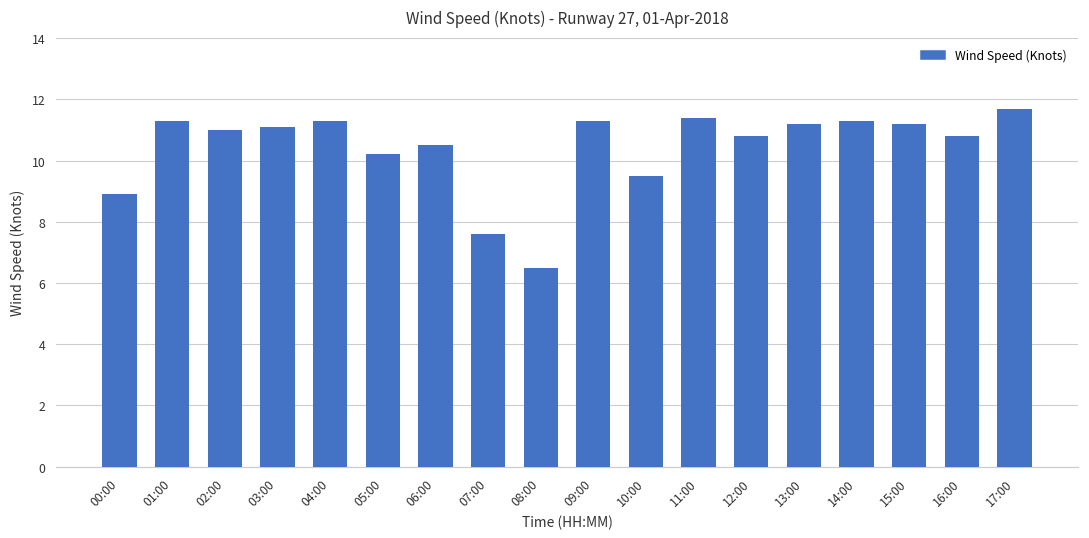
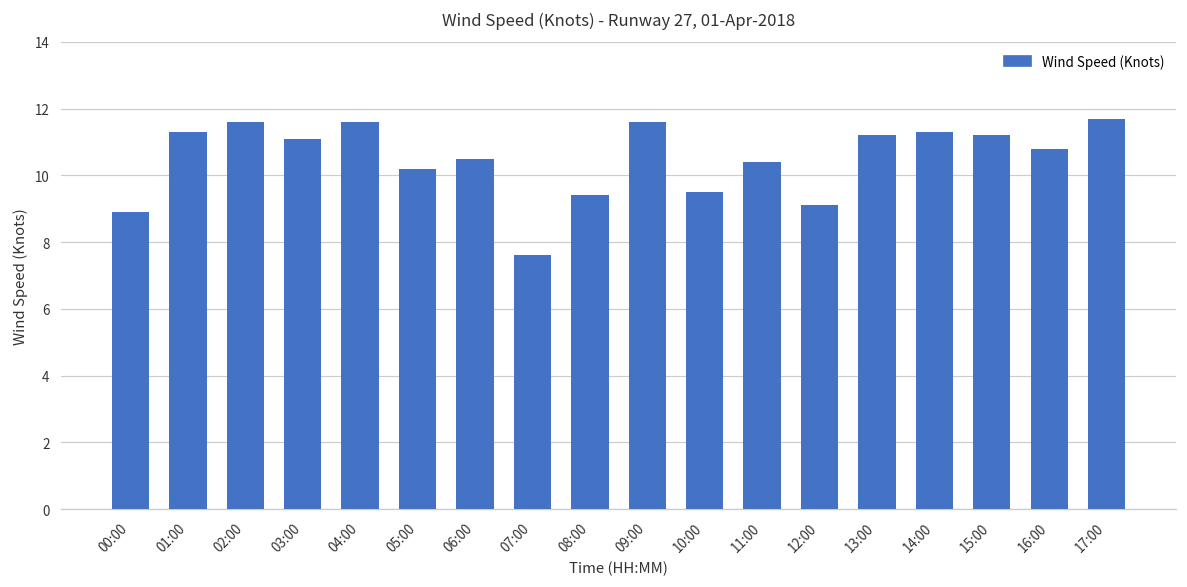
02:00: 11.0 -> 11.6
04:00: 11.3 -> 11.6
08:00: 6.5 -> 9.4
09:00: 11.3 -> 11.6
11:00: 11.4 -> 10.4
12:00: 10.8 -> 9.1
